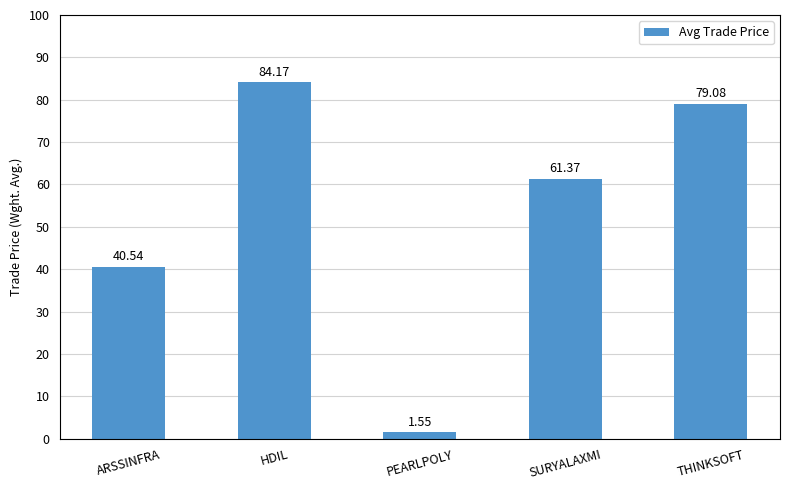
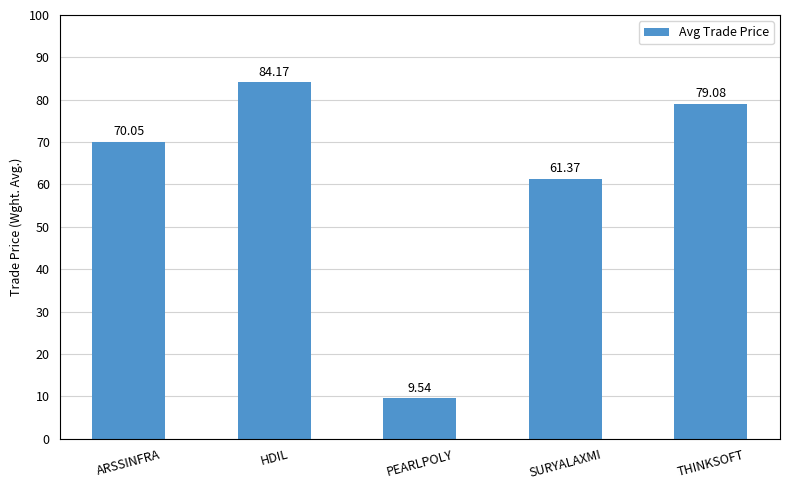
ARSSINFRA: 40.54 -> 70.05
PEARLPOLY: 1.55 -> 9.54
